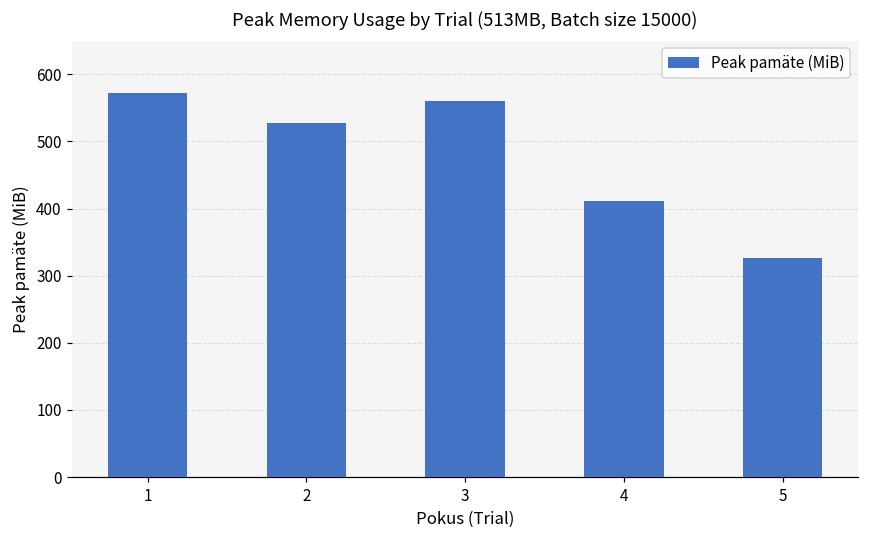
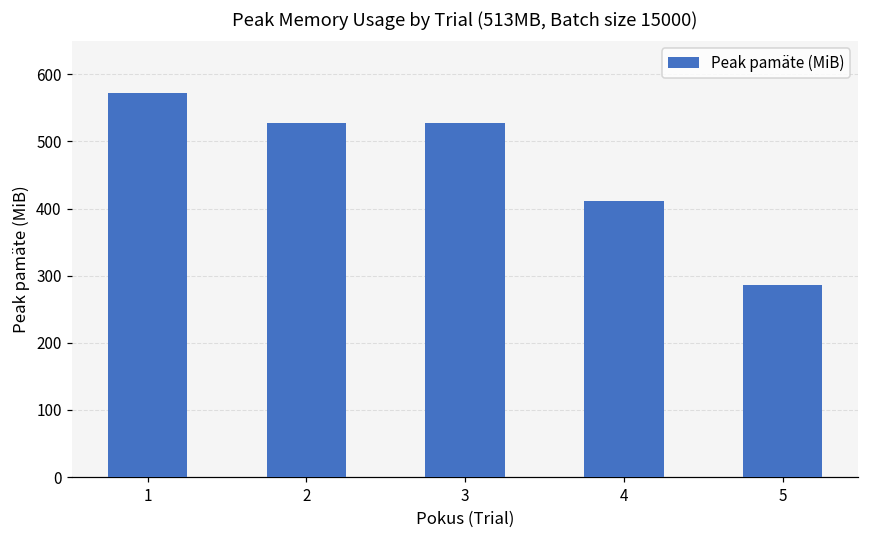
3: 560 -> 530
5: 330 -> 290
